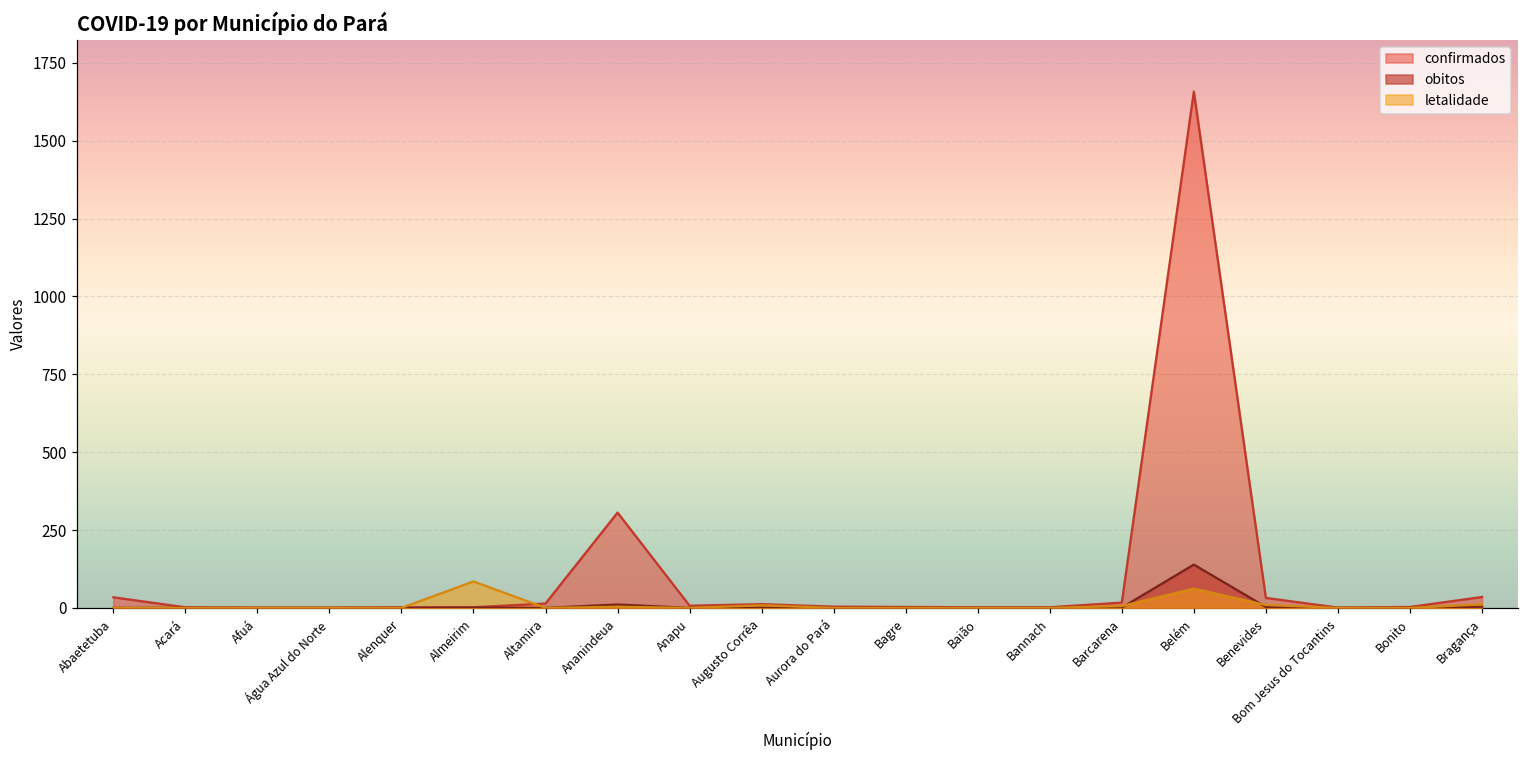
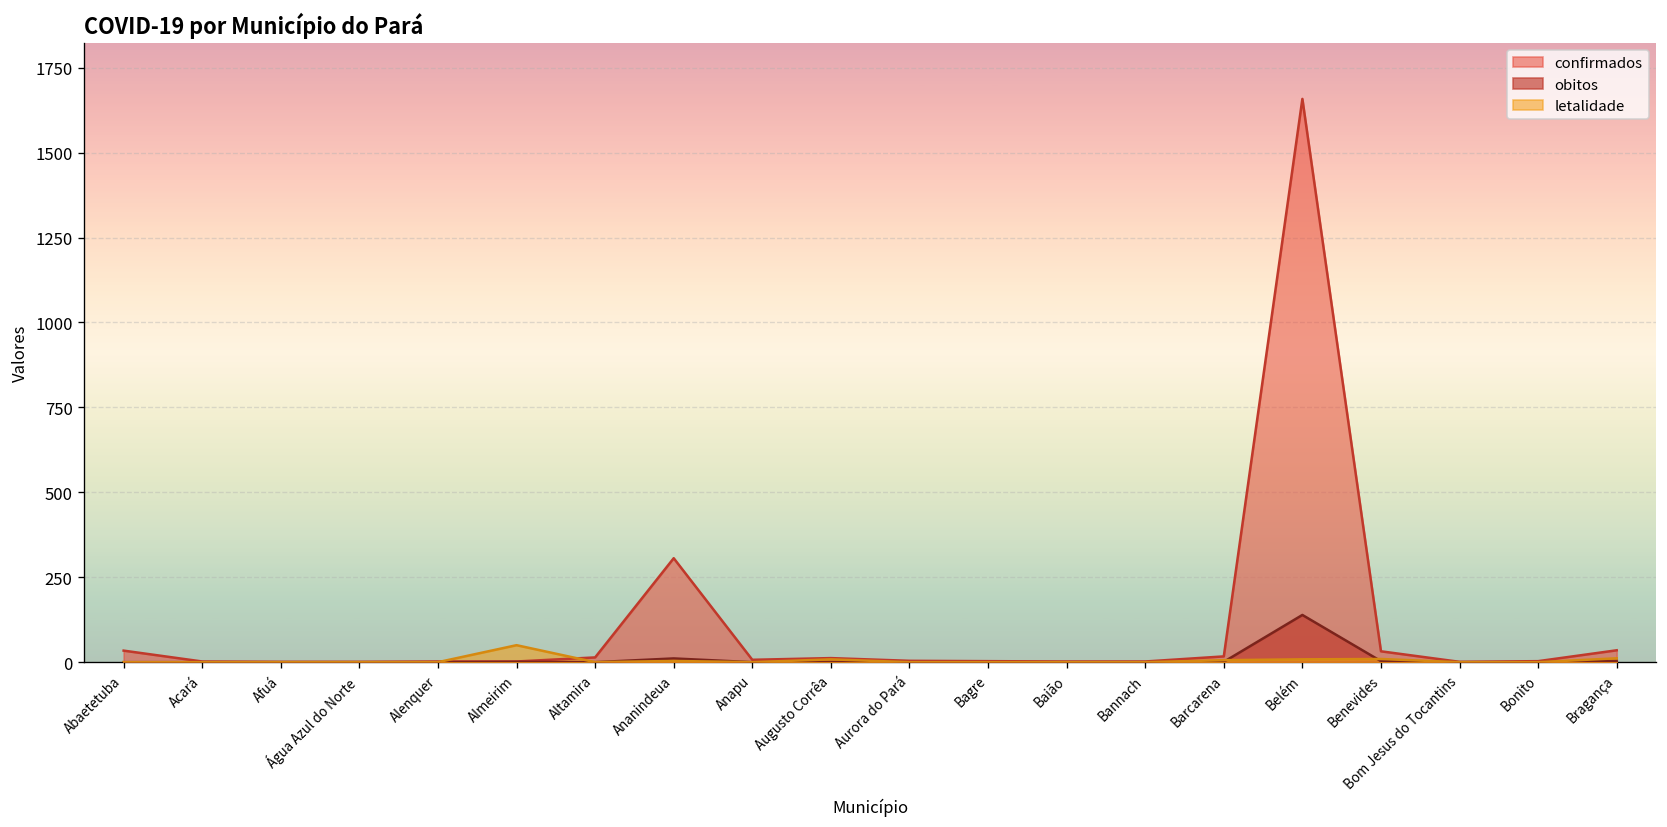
letalidade, Almeirim: 90 -> 50
letalidade, Belém: 60 -> 10
